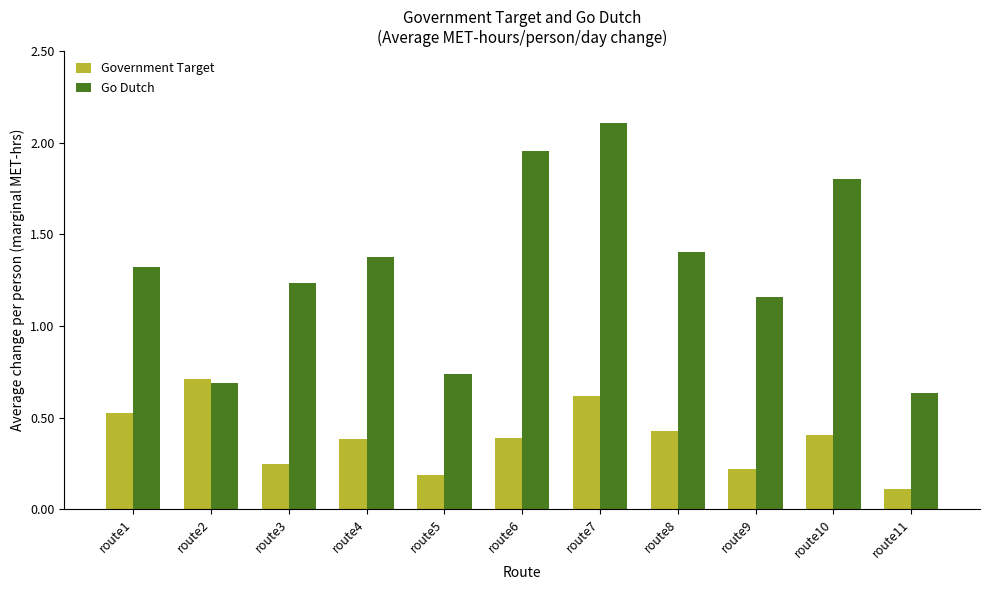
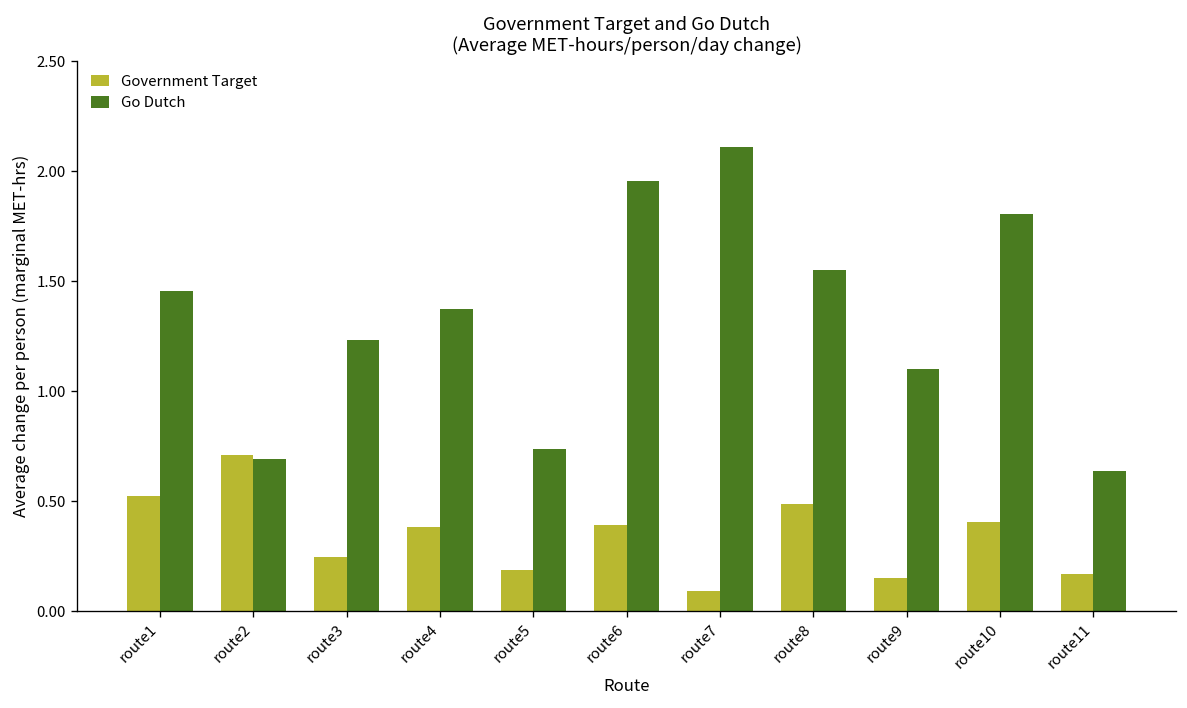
Go Dutch, route1: 1.32 -> 1.46
Government Target, route7: 0.62 -> 0.09
Government Target, route8: 0.43 -> 0.49
Go Dutch, route8: 1.40 -> 1.55
Government Target, route9: 0.22 -> 0.15
Go Dutch, route9: 1.16 -> 1.10
Government Target, route11: 0.11 -> 0.17
